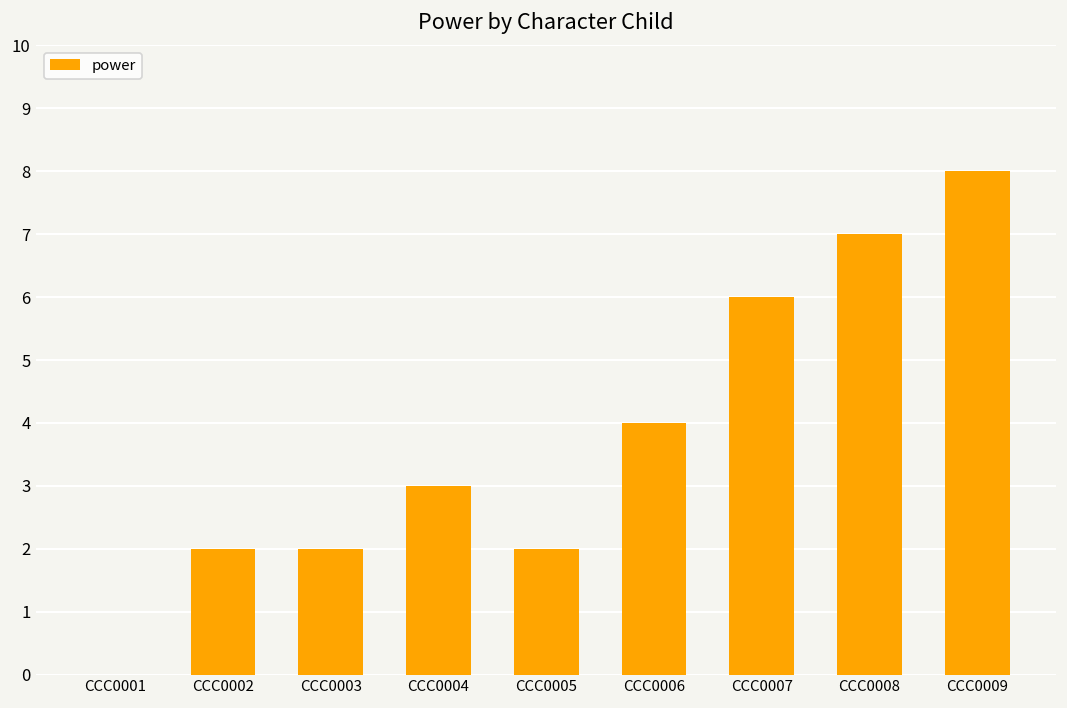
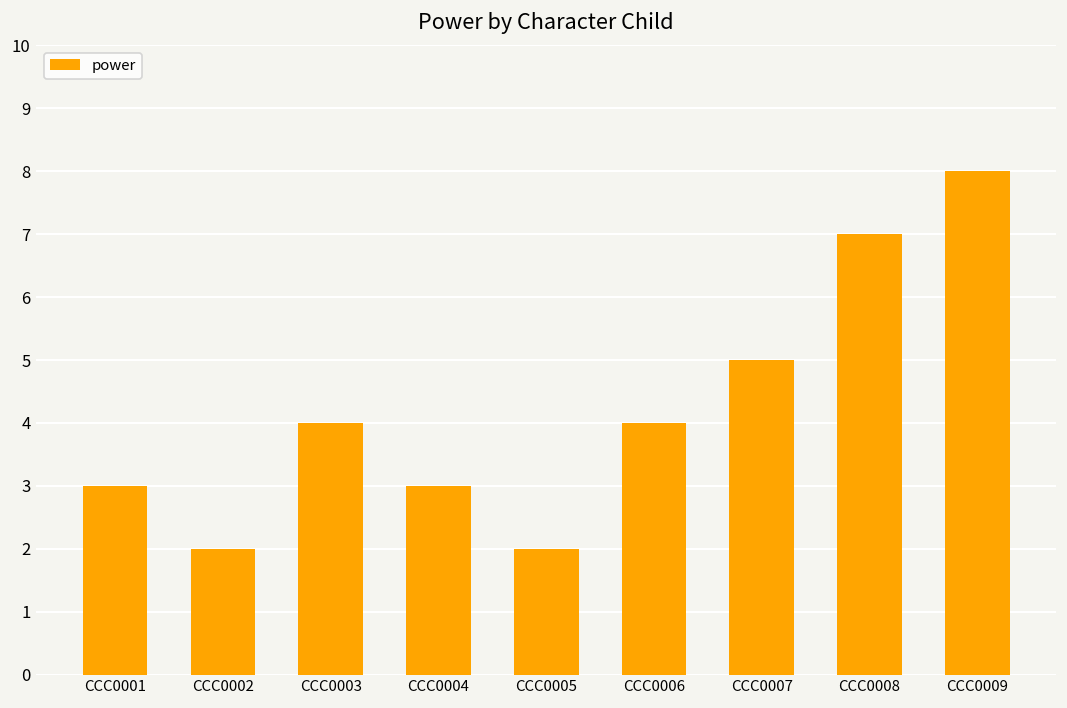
CCC0001: 0 -> 3
CCC0003: 2 -> 4
CCC0007: 6 -> 5
